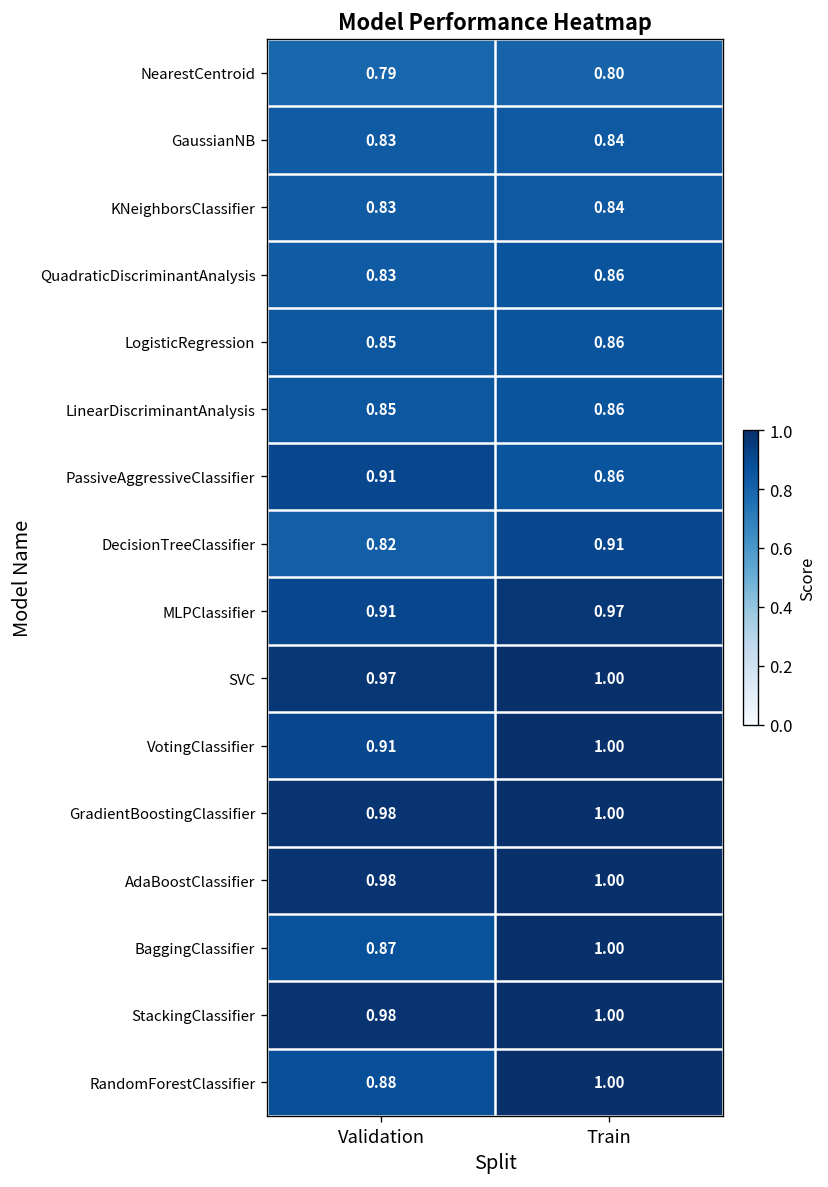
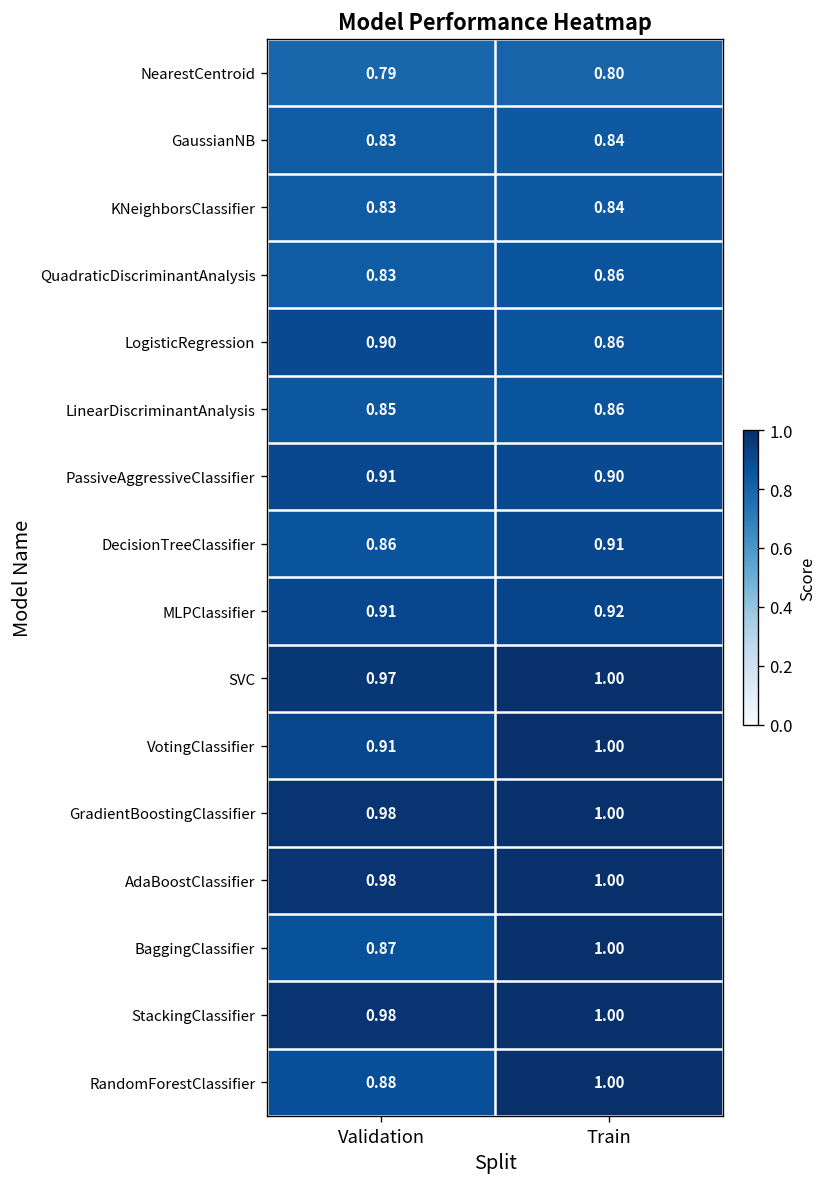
LogisticRegression, Validation: 0.85 -> 0.90
PassiveAggressiveClassifier, Train: 0.86 -> 0.90
DecisionTreeClassifier, Validation: 0.82 -> 0.86
MLPClassifier, Train: 0.97 -> 0.92
